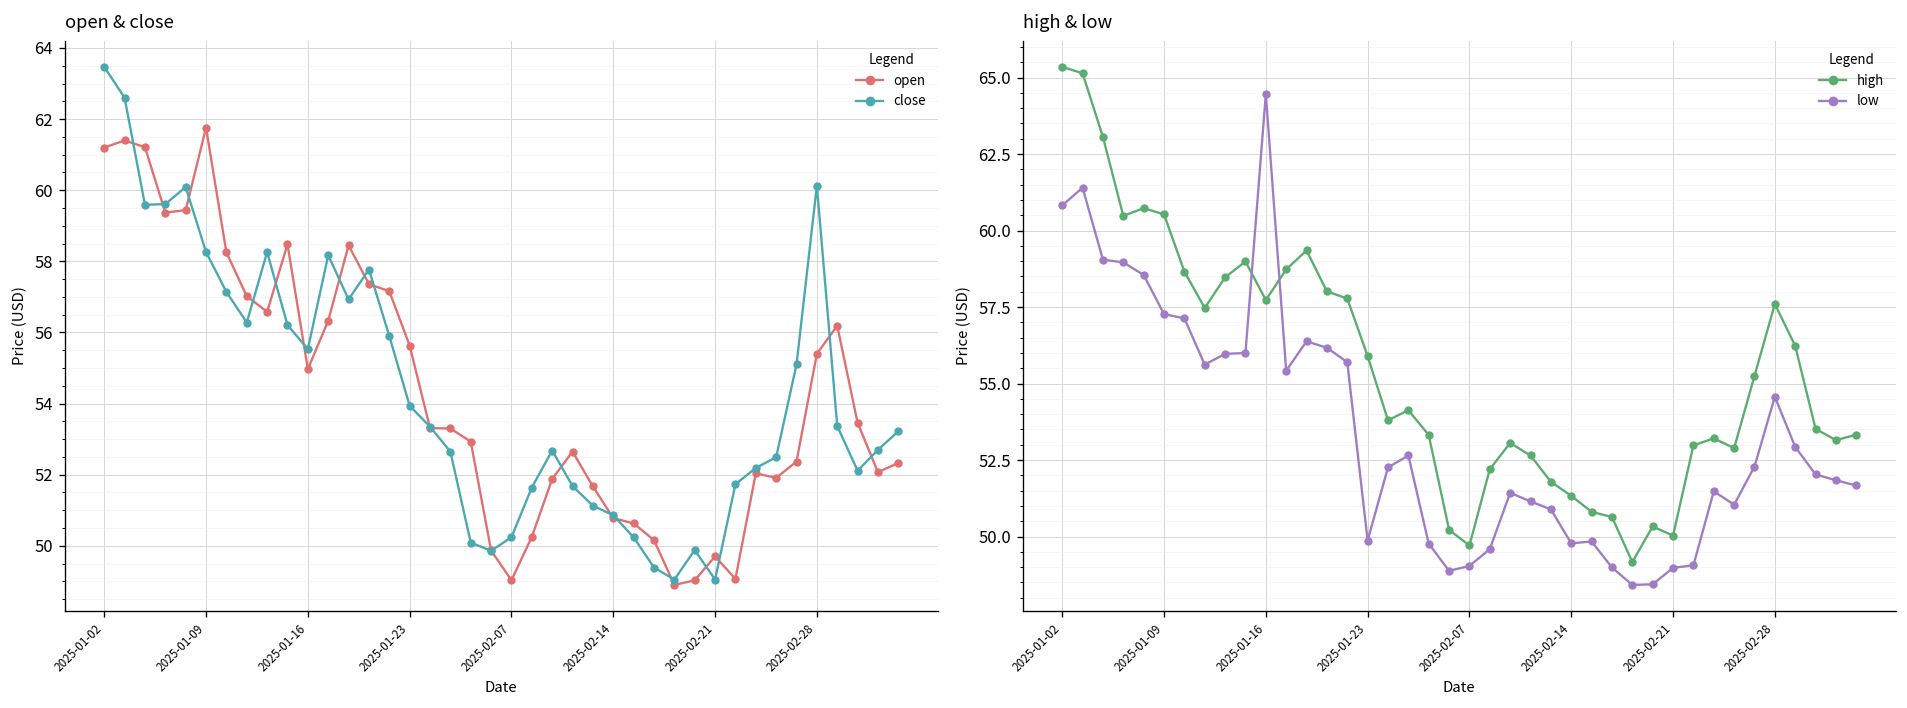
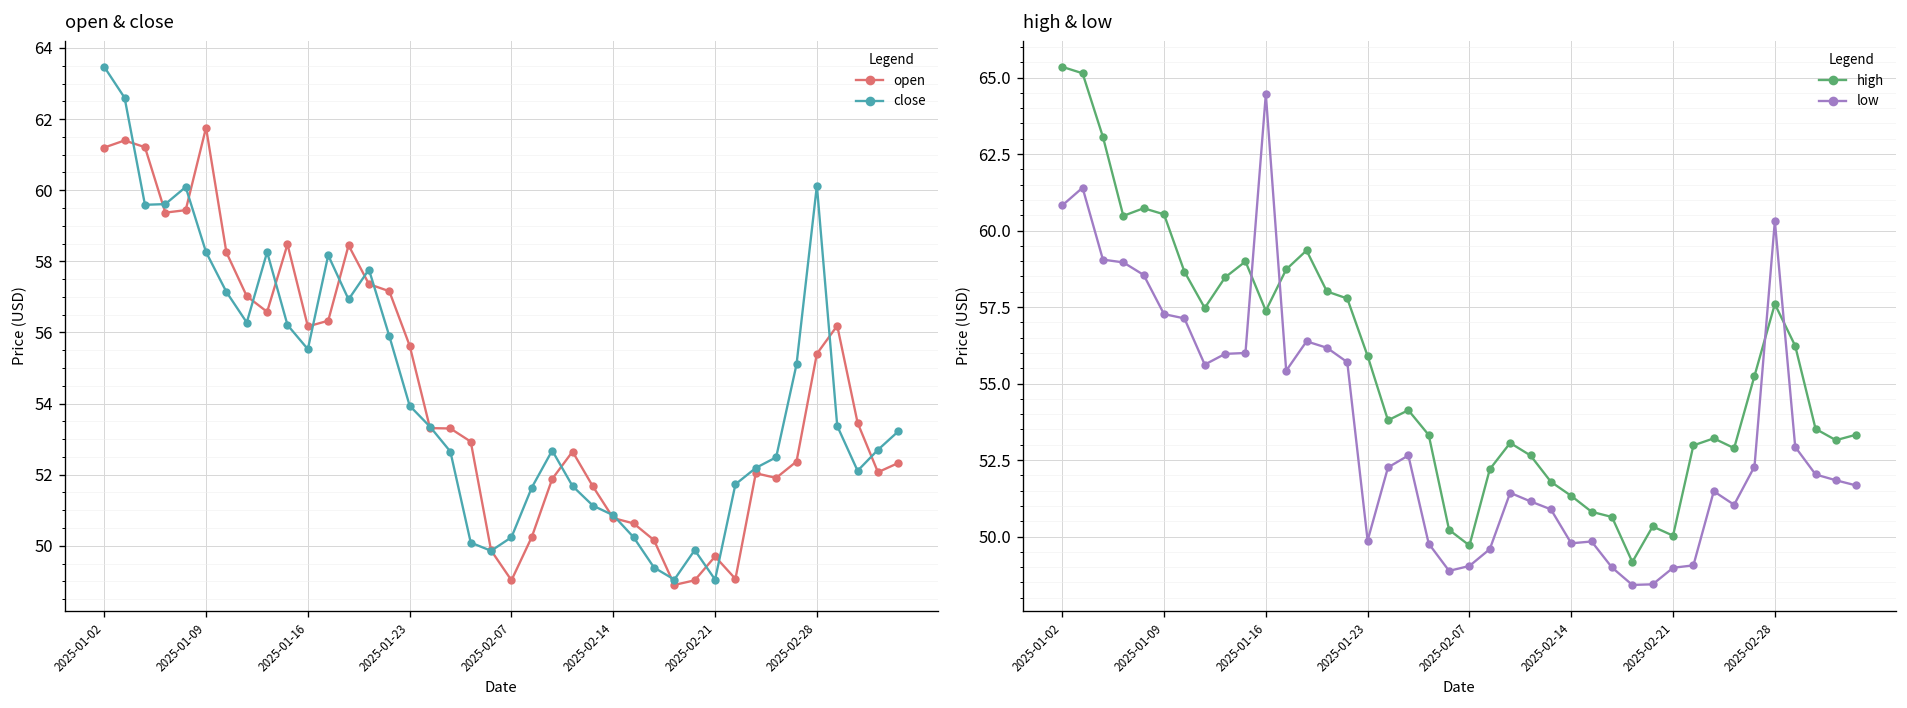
open & close, open, 2025-01-16: 55.0 -> 56.2
high & low, high, 2025-01-16: 57.7 -> 57.4
high & low, low, 2025-02-28: 54.6 -> 60.3
